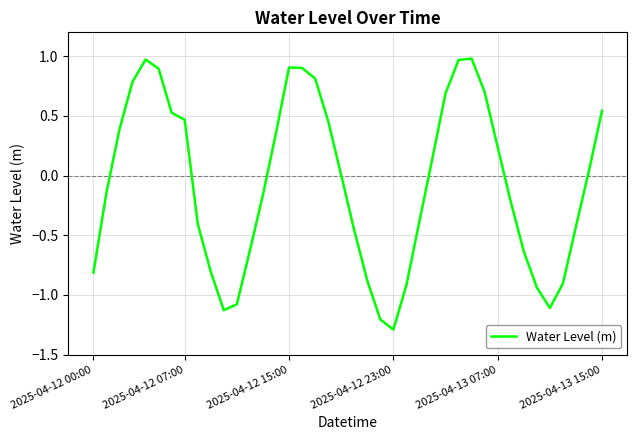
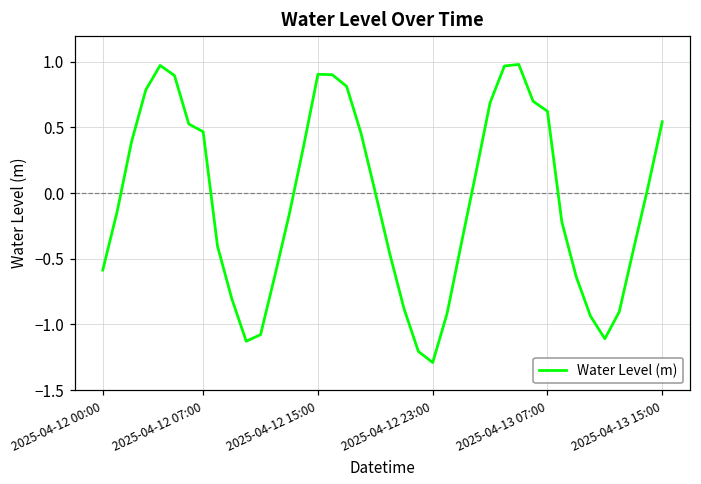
2025-04-12 00:00: -0.81 -> -0.59
2025-04-13 07:00: 0.24 -> 0.62
